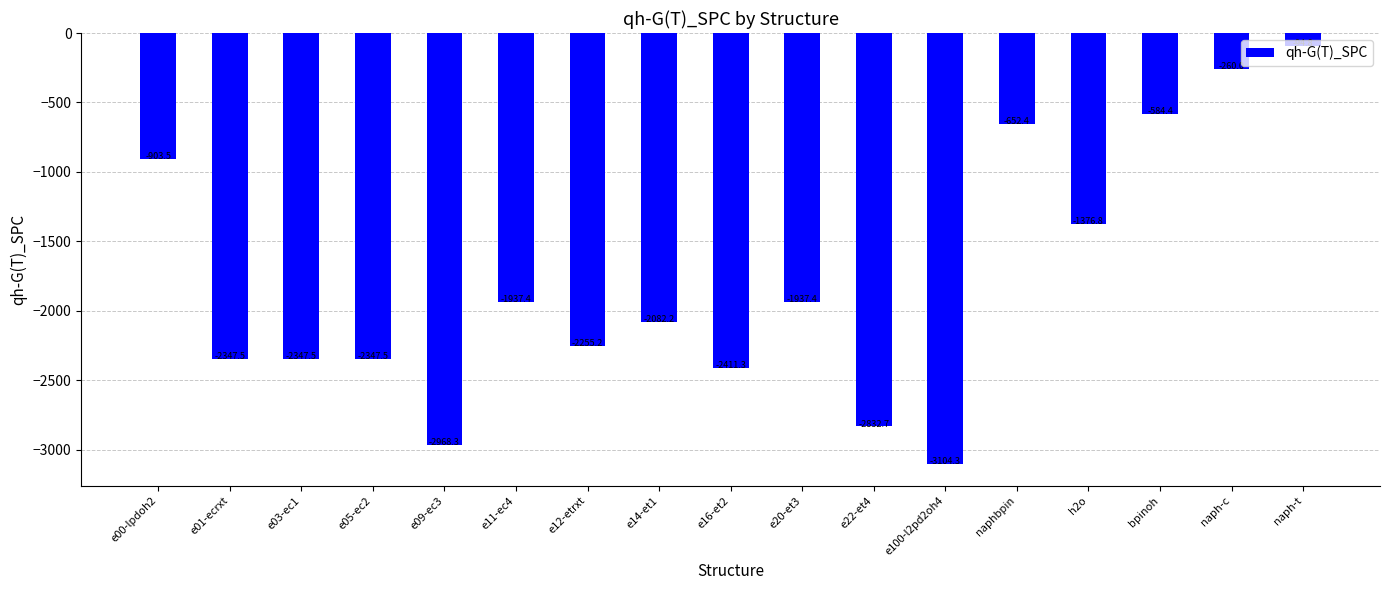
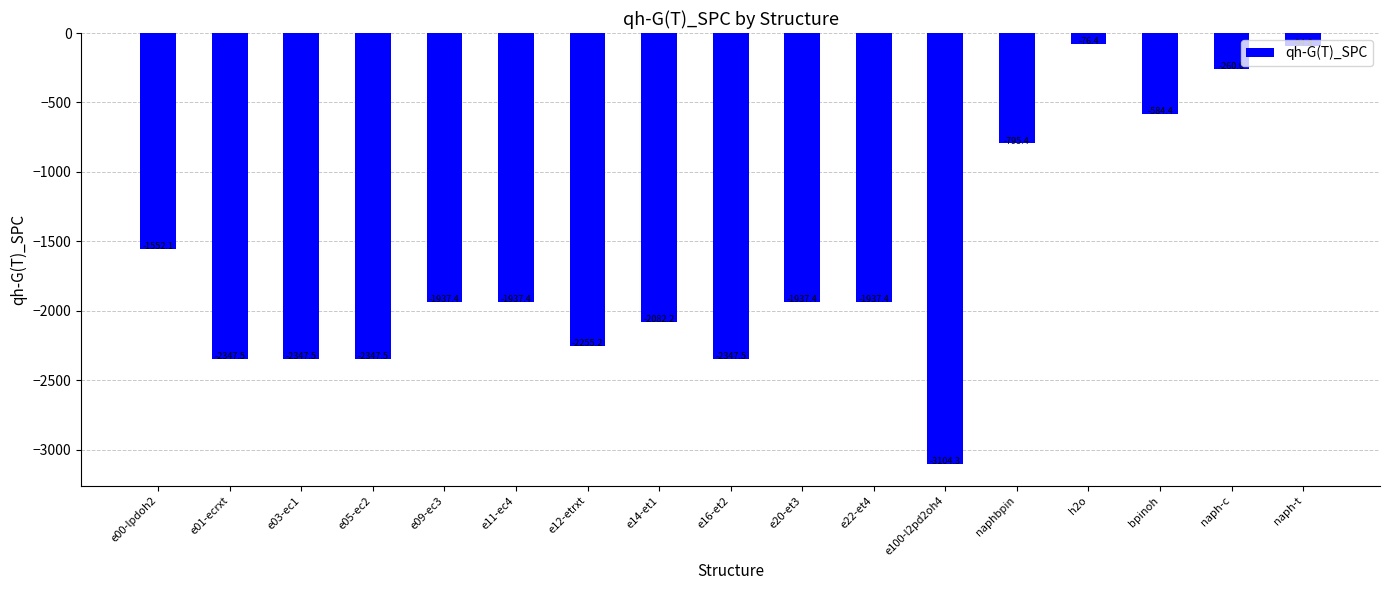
e00-lpdoh2: -903.5 -> -1552.1
e09-ec3: -2968.3 -> -1937.4
e16-et2: -2411.3 -> -2347.5
e22-et4: -2832.7 -> -1937.4
naphbpin: -652.4 -> -795.4
h2o: -1376.8 -> -76.4
